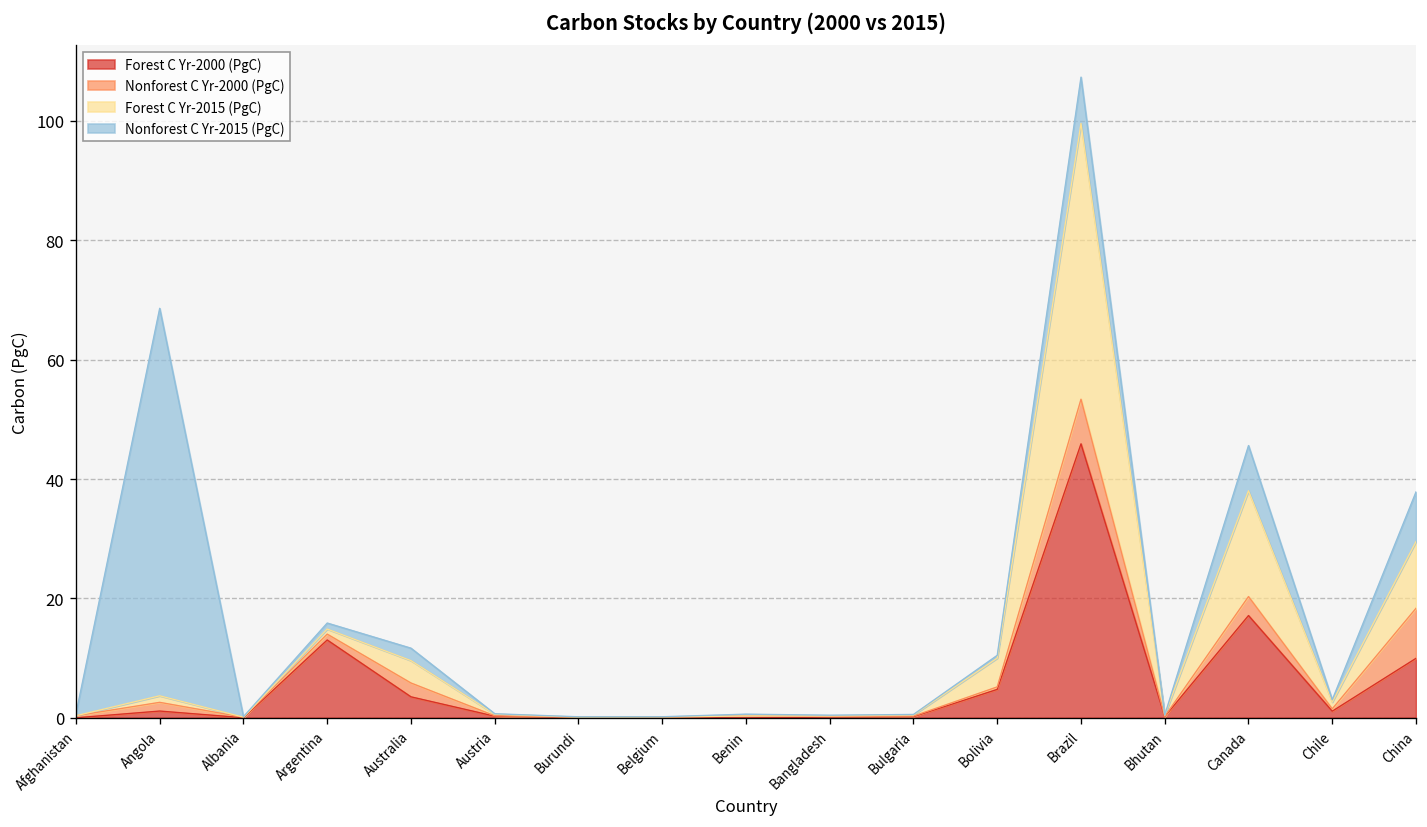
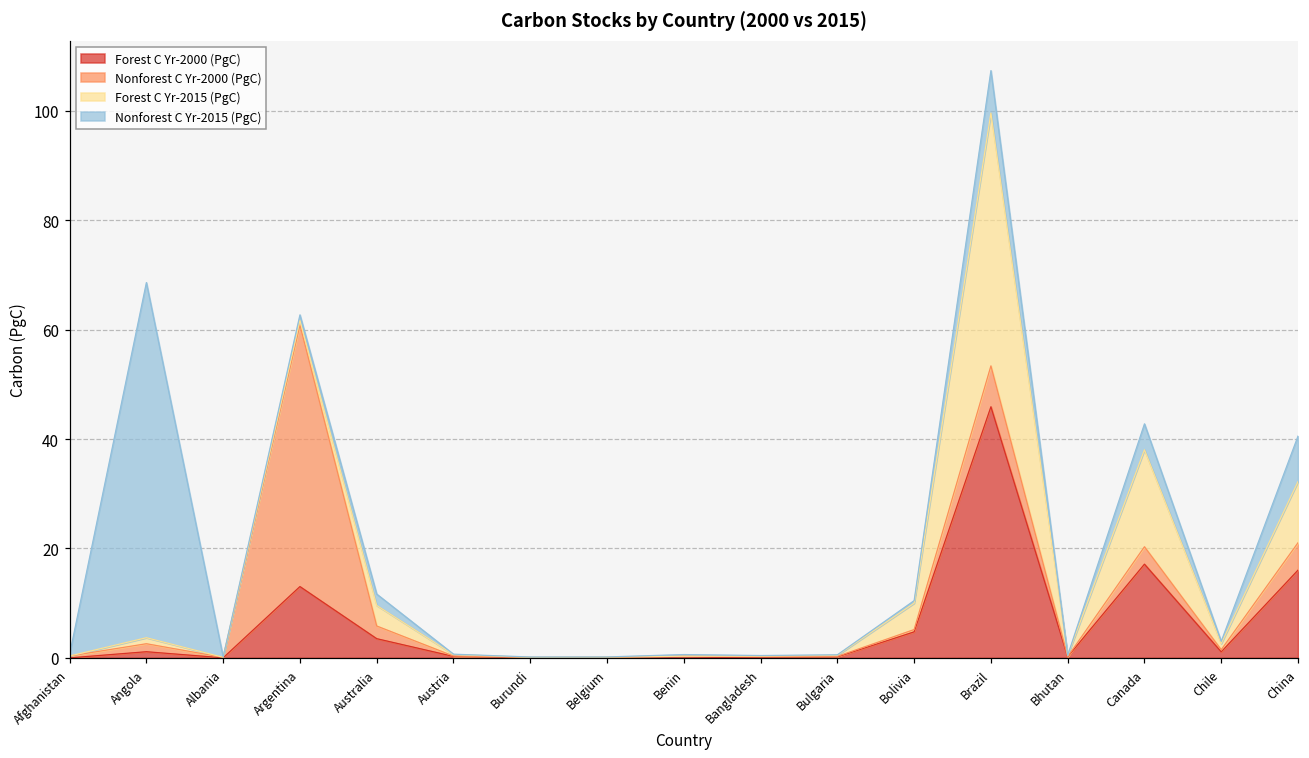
Nonforest C Yr-2000 (PgC), Argentina: 1 -> 48
Nonforest C Yr-2015 (PgC), Canada: 8 -> 5
Forest C Yr-2000 (PgC), China: 10 -> 16
Nonforest C Yr-2000 (PgC), China: 8 -> 5
